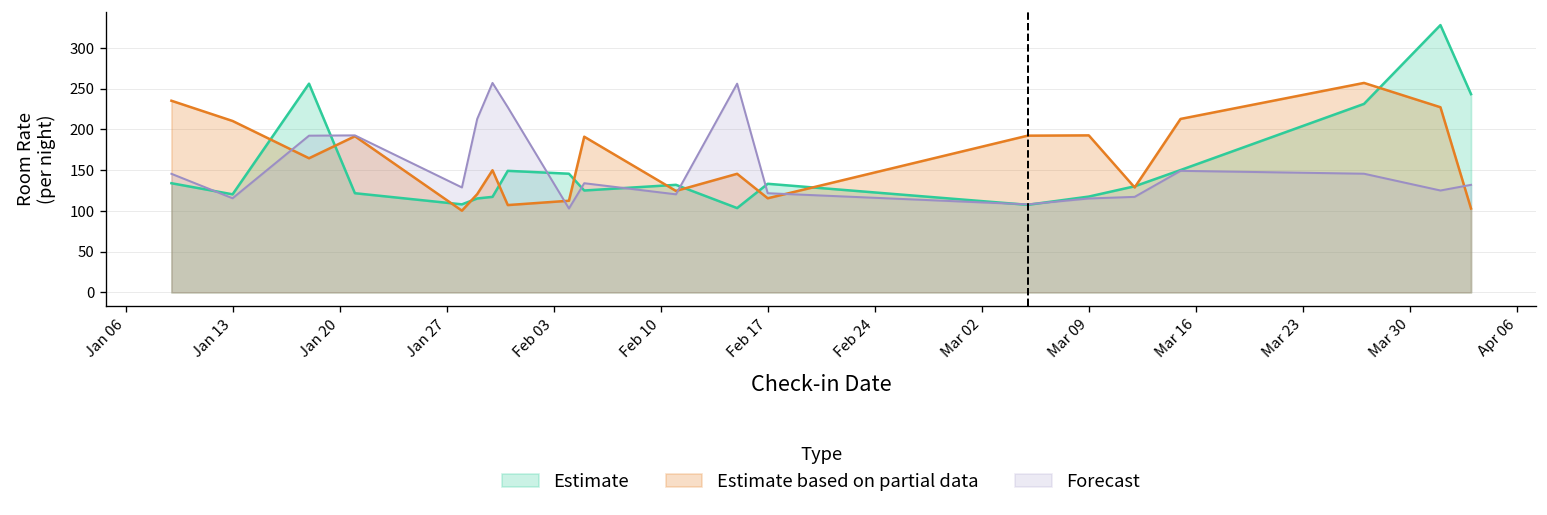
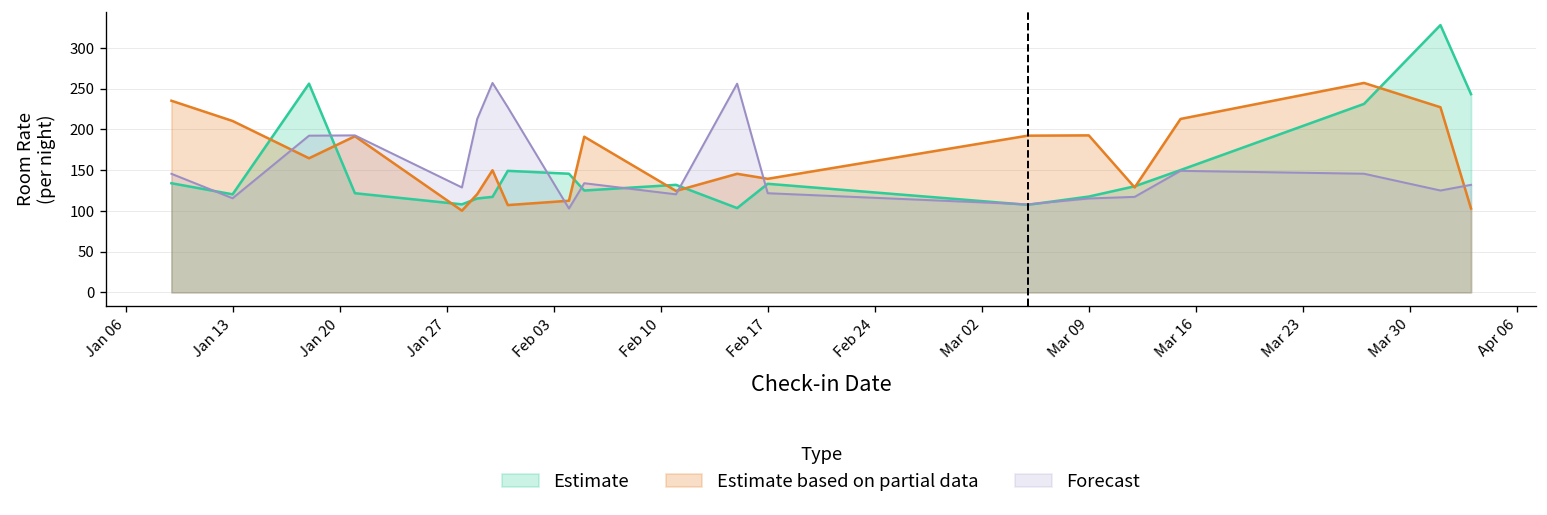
Estimate based on partial data, Feb 17: 120 -> 140
